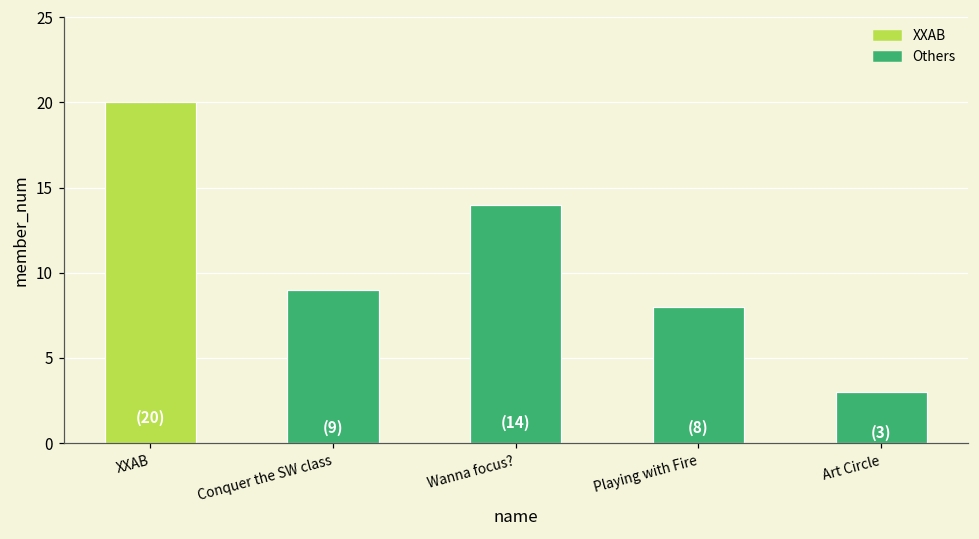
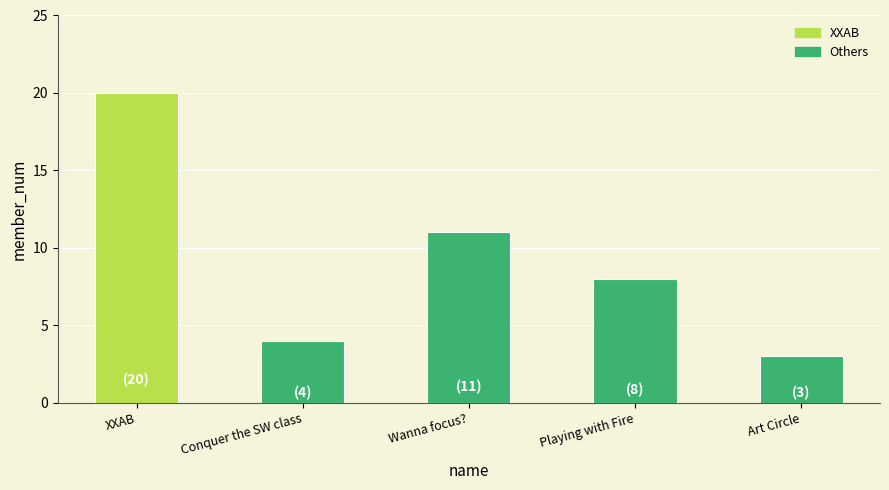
Conquer the SW class: (9) -> (4)
Wanna focus?: (14) -> (11)
